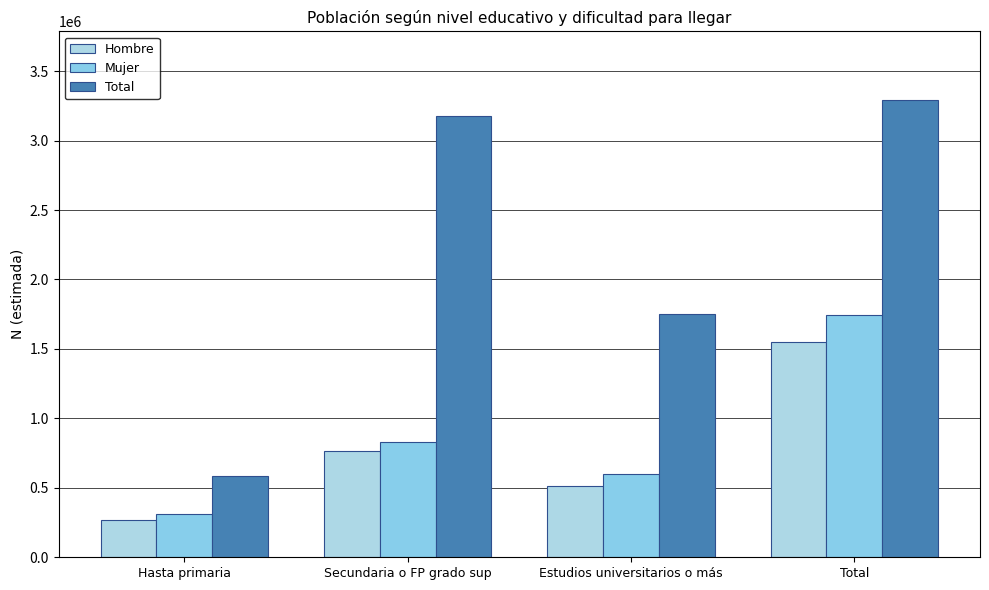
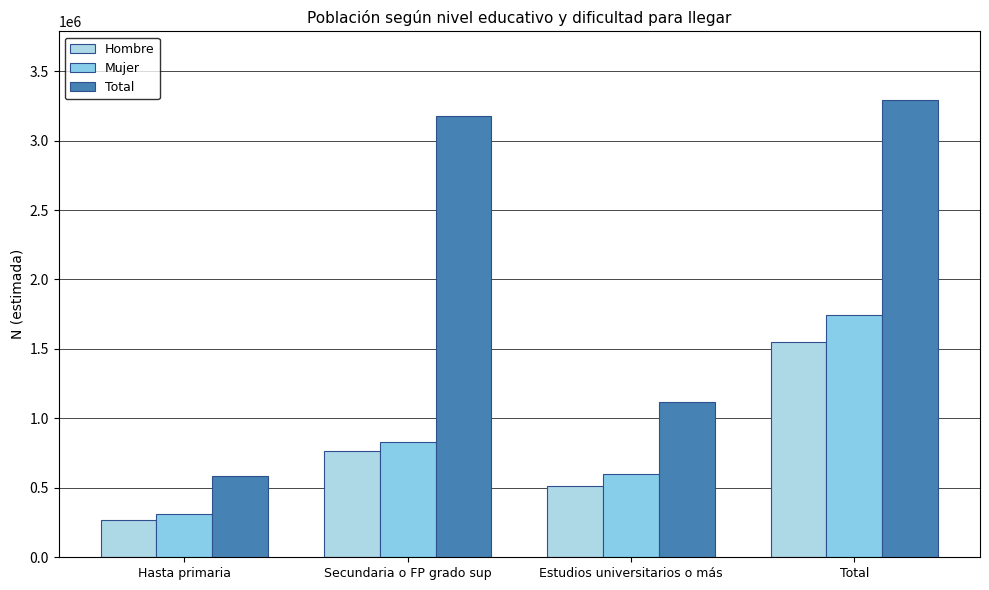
Total, Estudios universitarios o más: 1750000 -> 1120000
